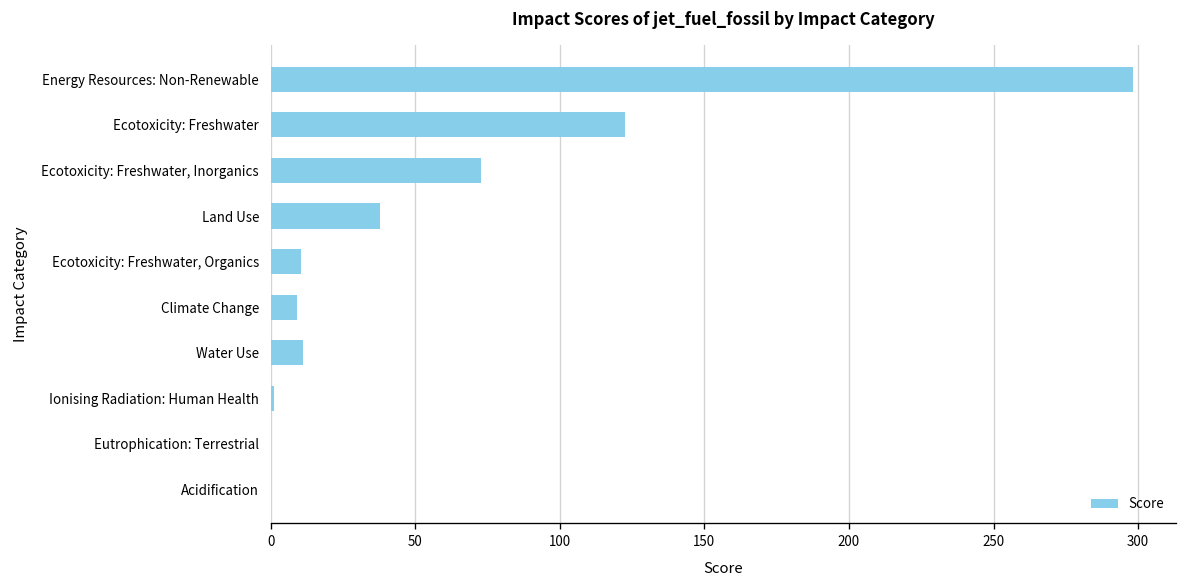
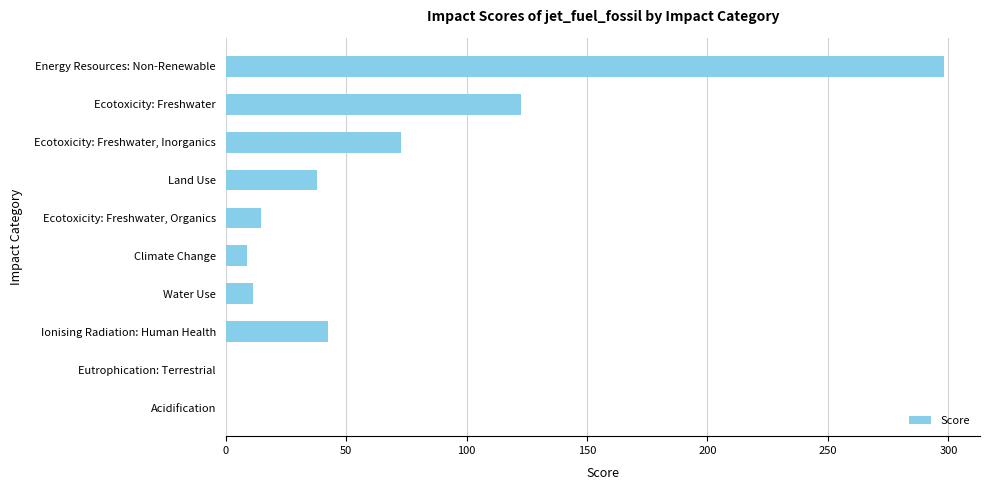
Ecotoxicity: Freshwater, Organics: 10 -> 15
Ionising Radiation: Human Health: 1 -> 43
